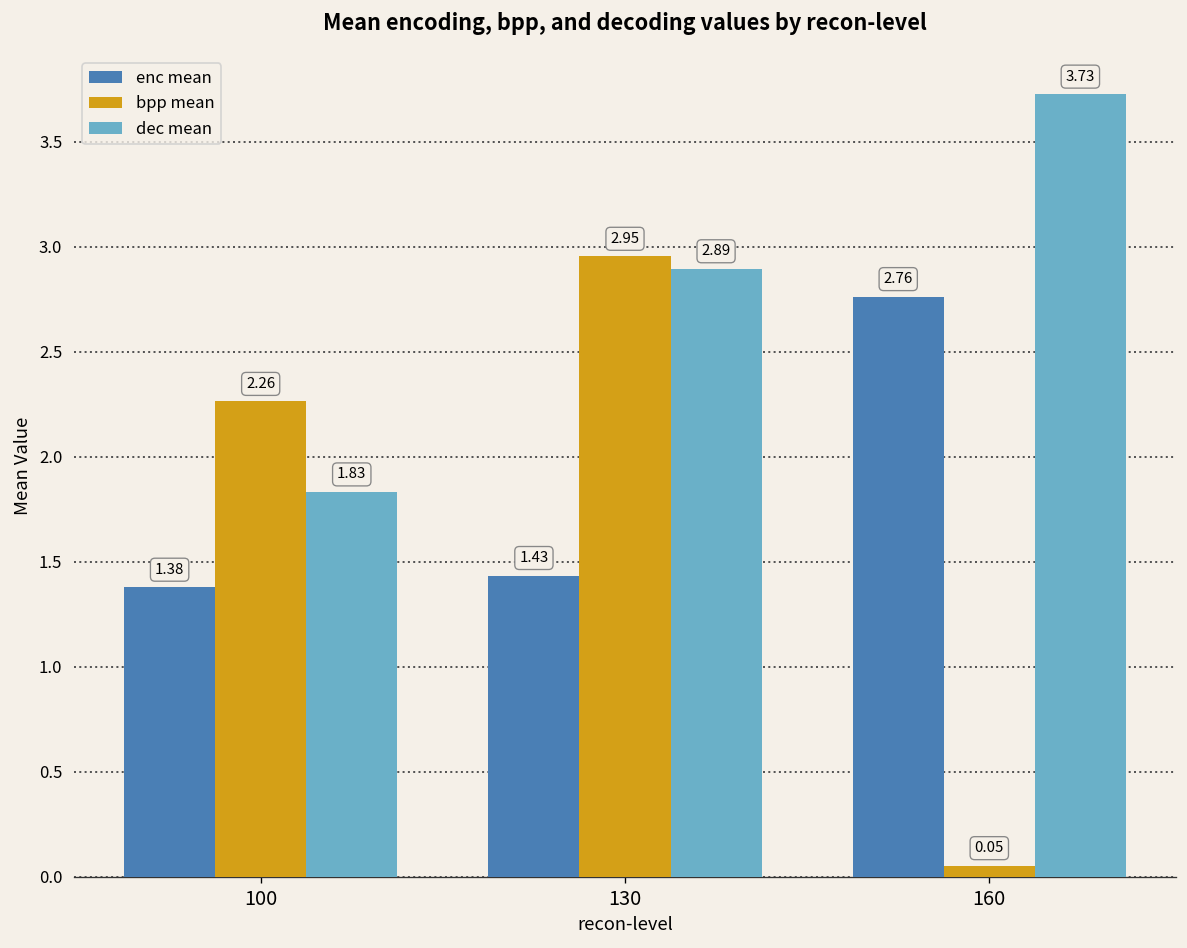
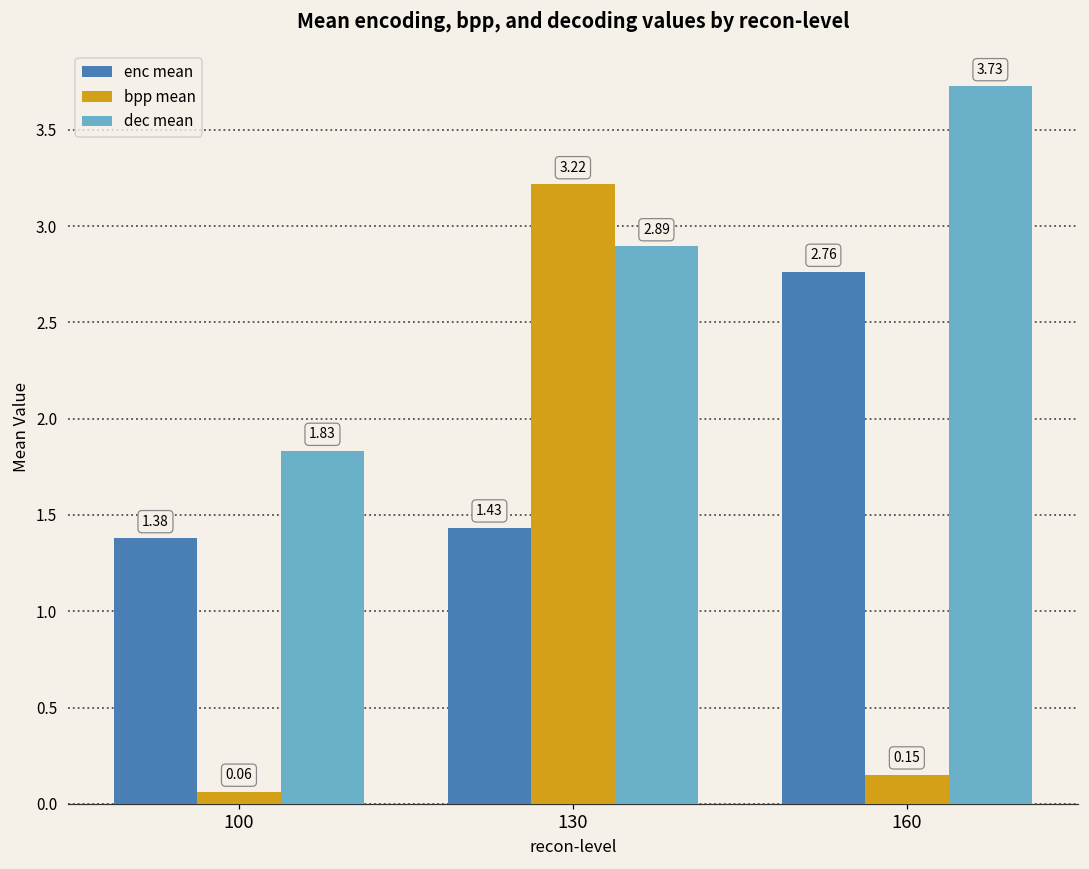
bpp mean, 100: 2.26 -> 0.06
bpp mean, 130: 2.95 -> 3.22
bpp mean, 160: 0.05 -> 0.15
